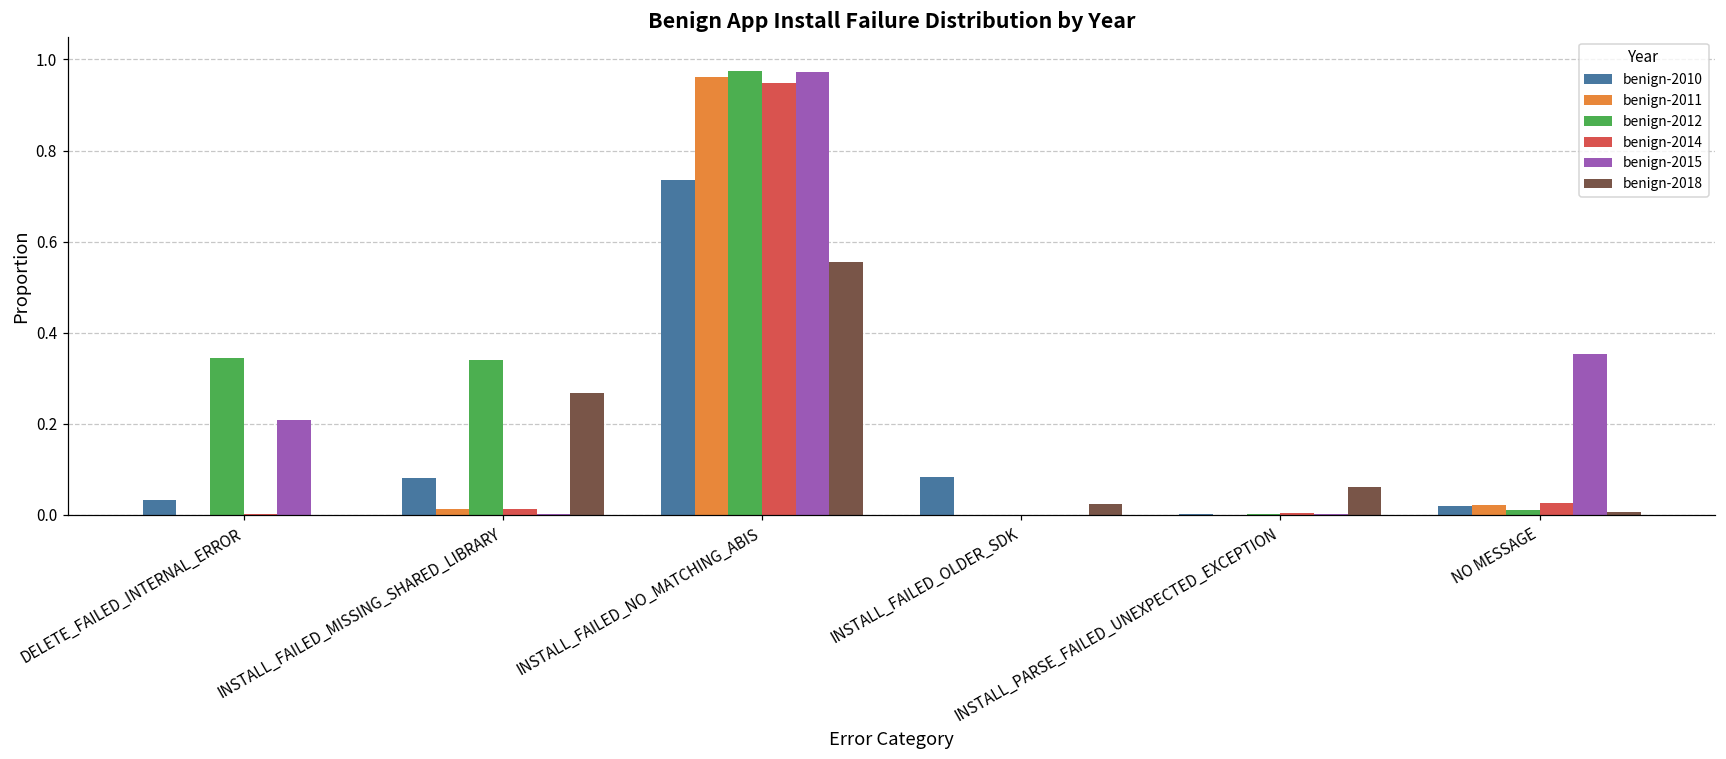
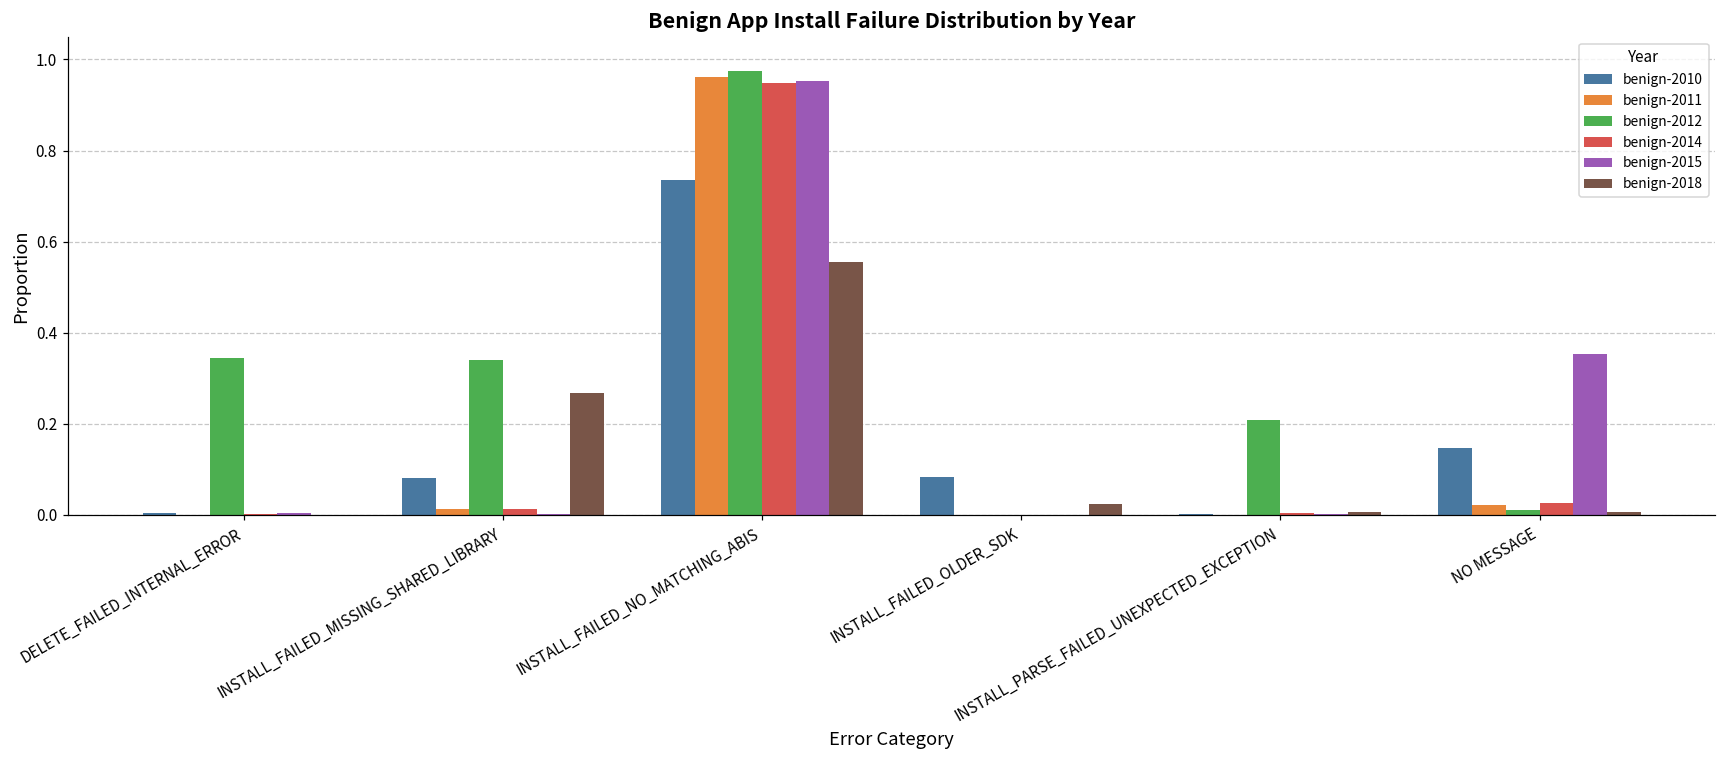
benign-2010, DELETE_FAILED_INTERNAL_ERROR: 0.03 -> 0.00
benign-2015, DELETE_FAILED_INTERNAL_ERROR: 0.21 -> 0.00
benign-2015, INSTALL_FAILED_NO_MATCHING_ABIS: 0.97 -> 0.95
benign-2012, INSTALL_PARSE_FAILED_UNEXPECTED_EXCEPTION: 0.00 -> 0.21
benign-2018, INSTALL_PARSE_FAILED_UNEXPECTED_EXCEPTION: 0.06 -> 0.01
benign-2010, NO MESSAGE: 0.02 -> 0.15
